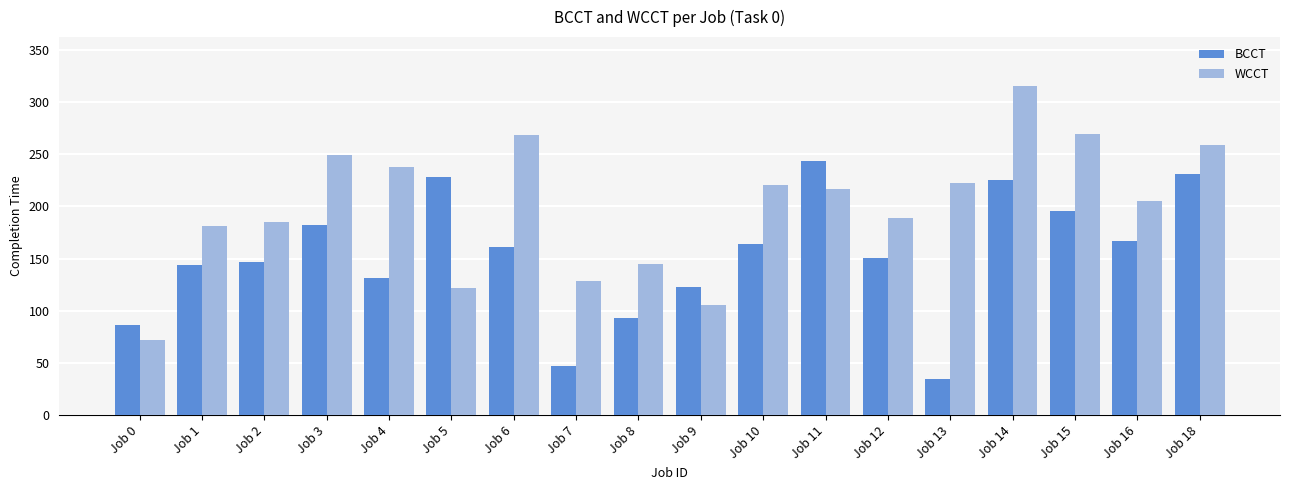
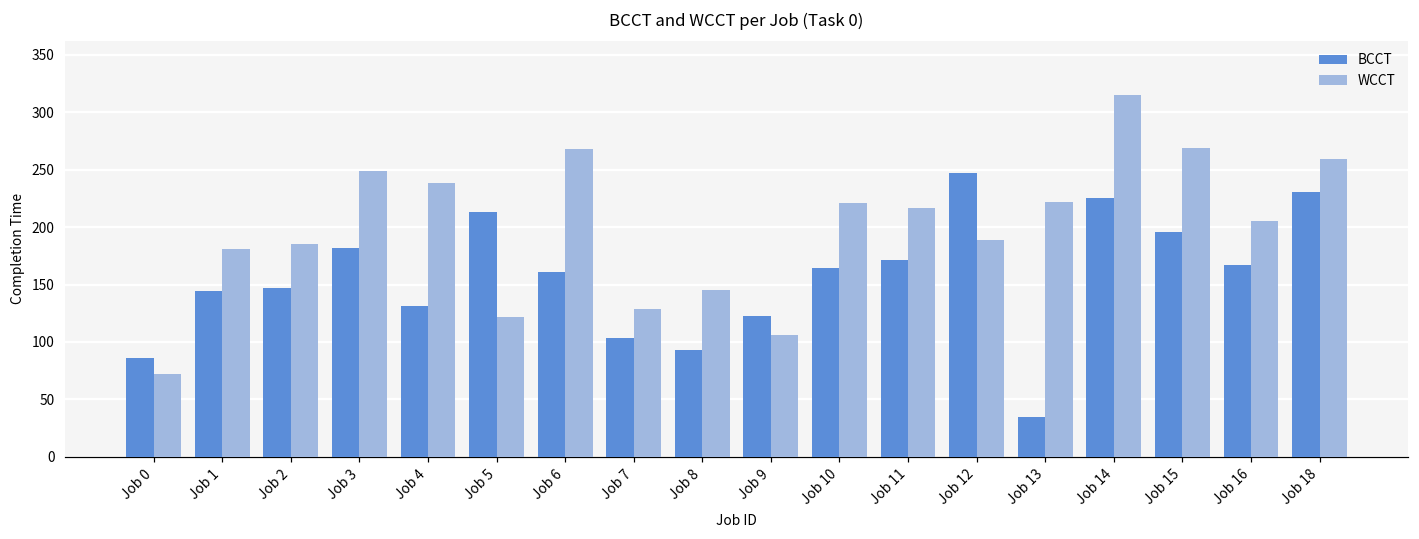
BCCT, Job 5: 228 -> 213
BCCT, Job 7: 47 -> 103
BCCT, Job 11: 244 -> 171
BCCT, Job 12: 151 -> 247
